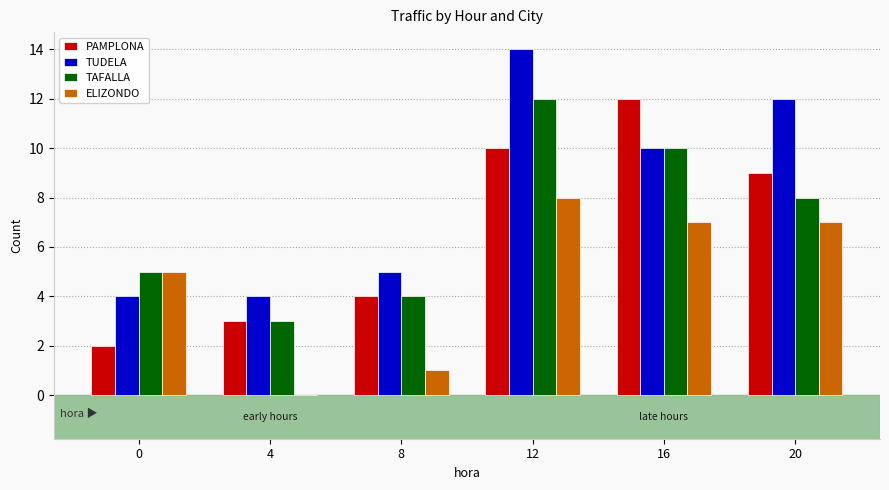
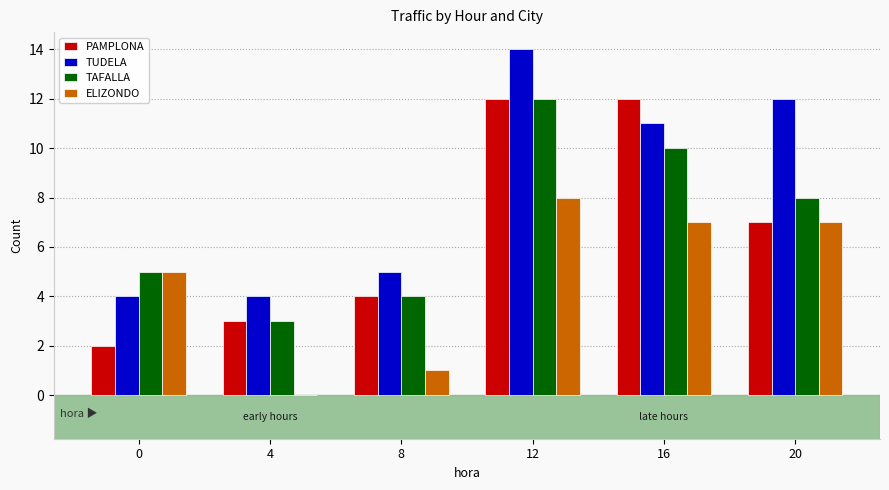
PAMPLONA, 12: 10 -> 12
TUDELA, 16: 10 -> 11
PAMPLONA, 20: 9 -> 7
